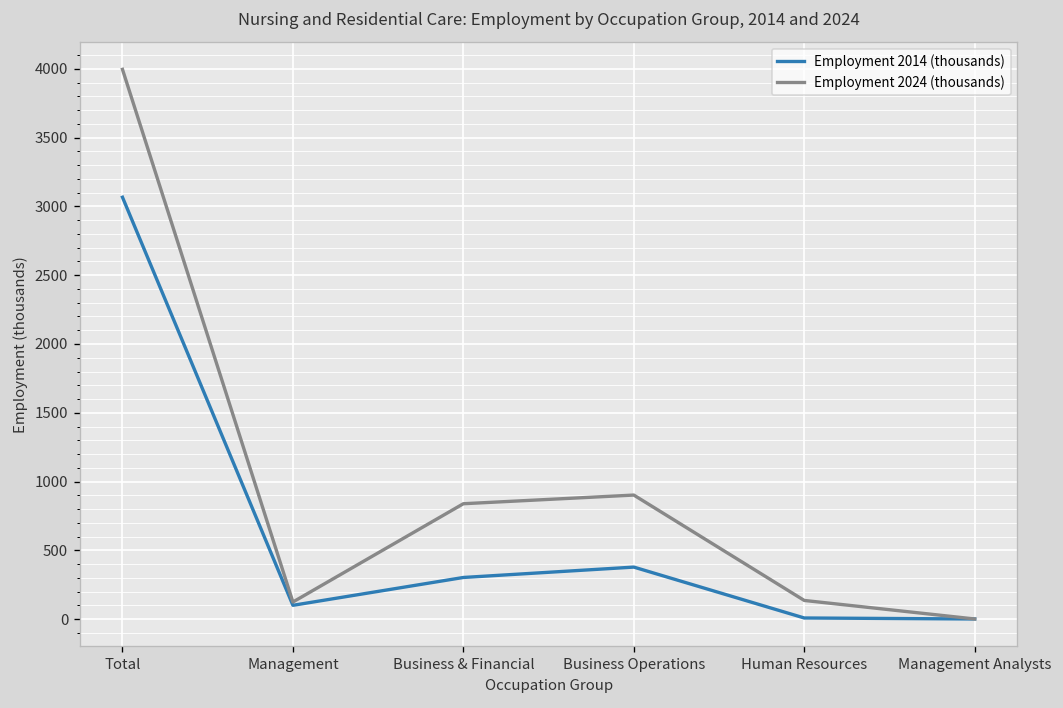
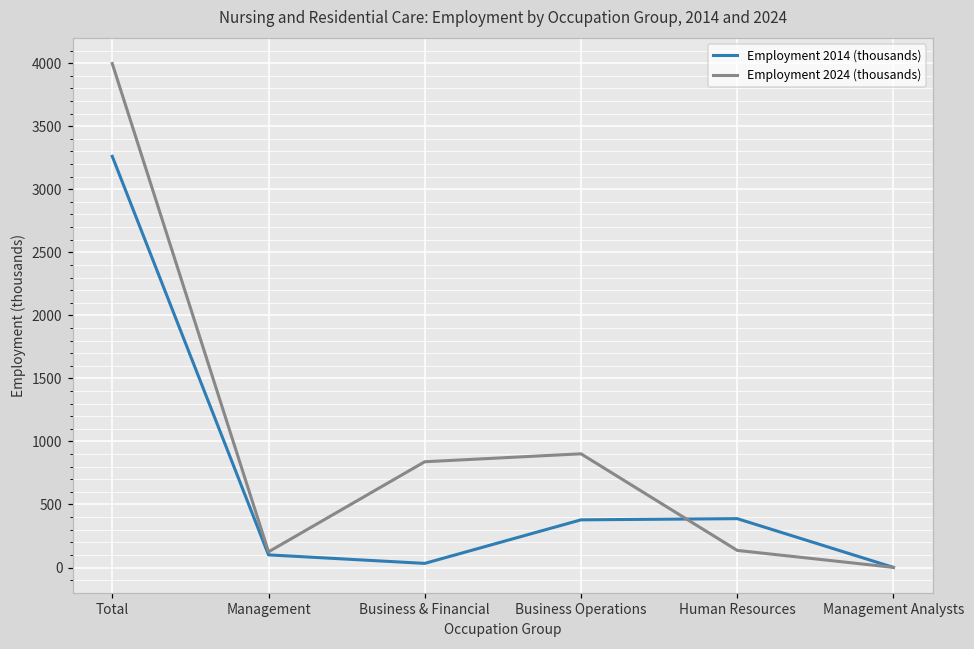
Employment 2014 (thousands), Total: 3070 -> 3260
Employment 2014 (thousands), Business & Financial: 300 -> 30
Employment 2014 (thousands), Human Resources: 10 -> 390
